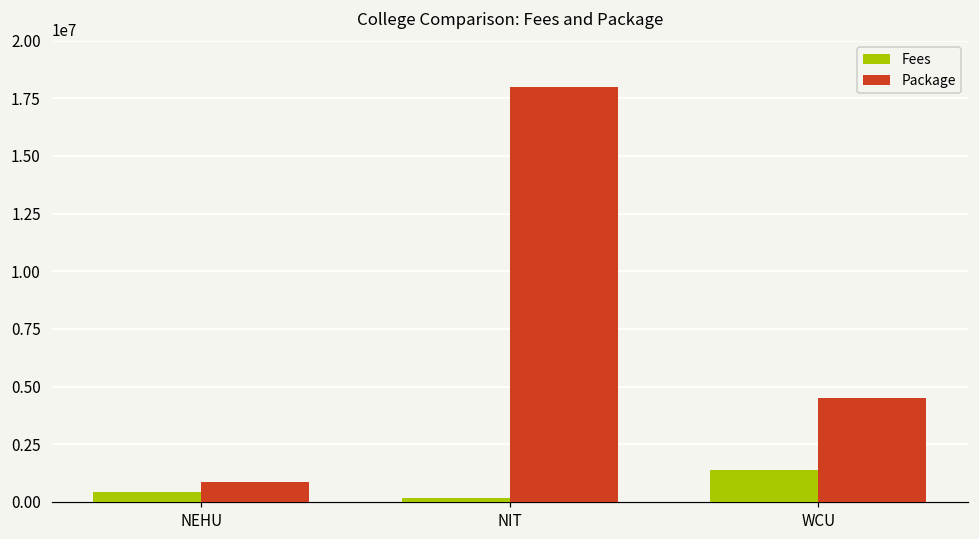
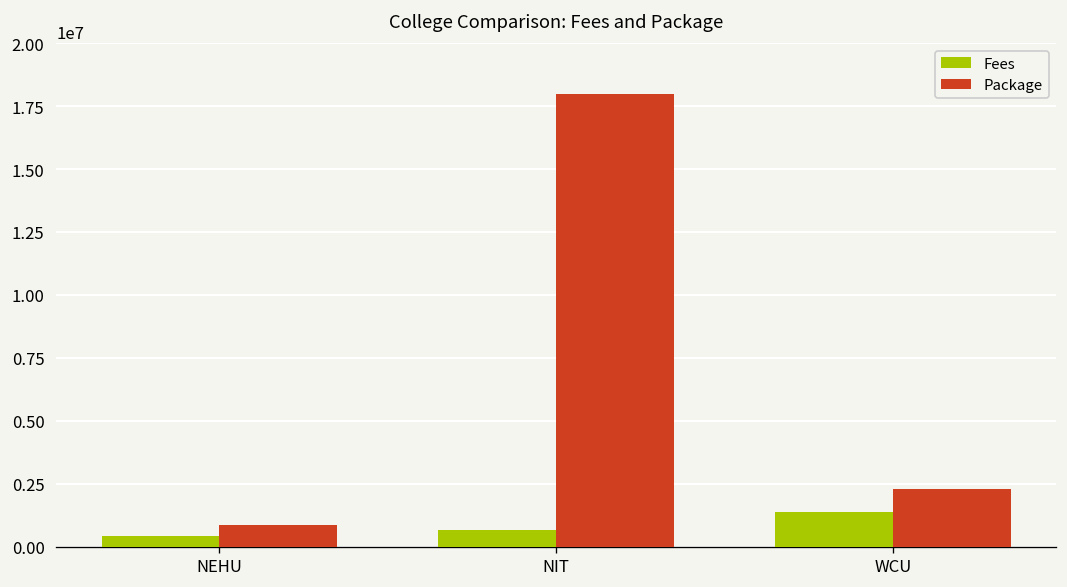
Fees, NIT: 200000 -> 700000
Package, WCU: 4500000 -> 2300000
